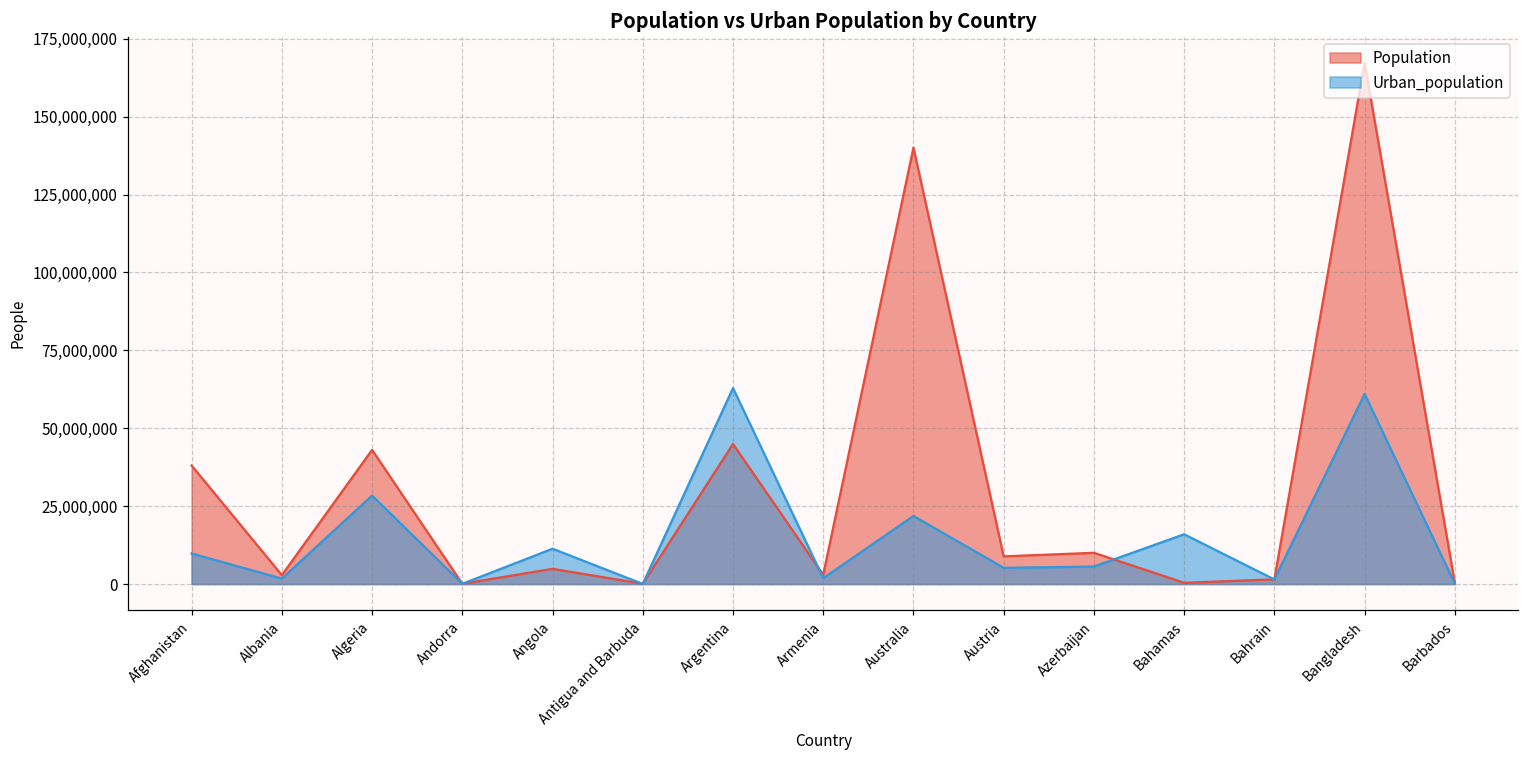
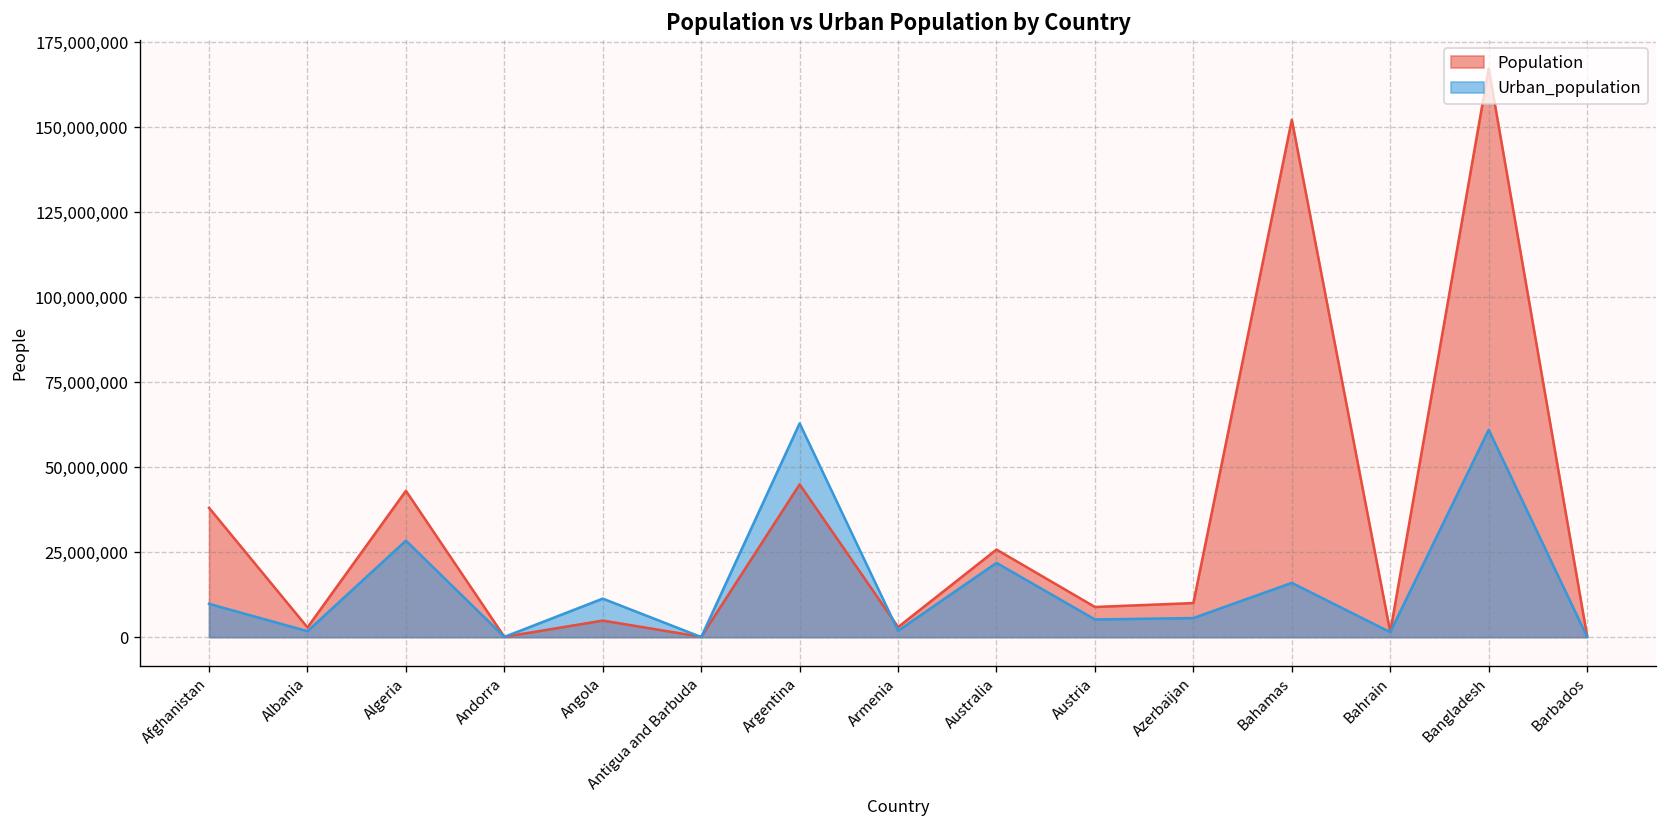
Population, Australia: 140,000,000 -> 26,000,000
Population, Bahamas: 0 -> 152,000,000
